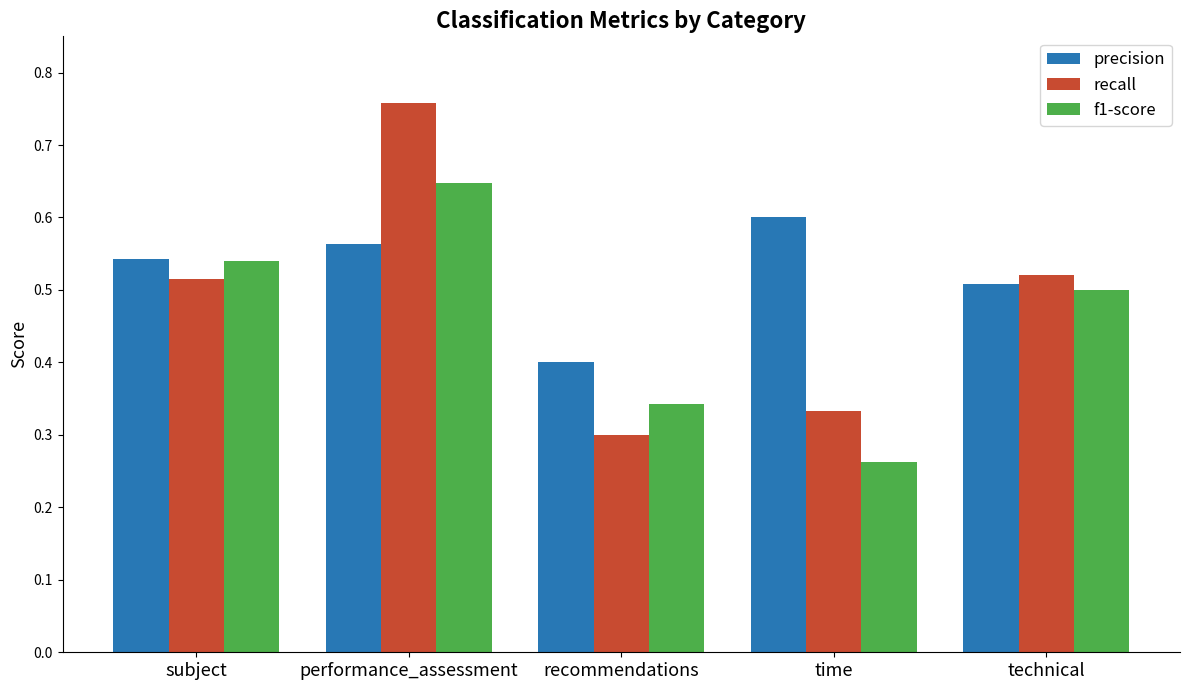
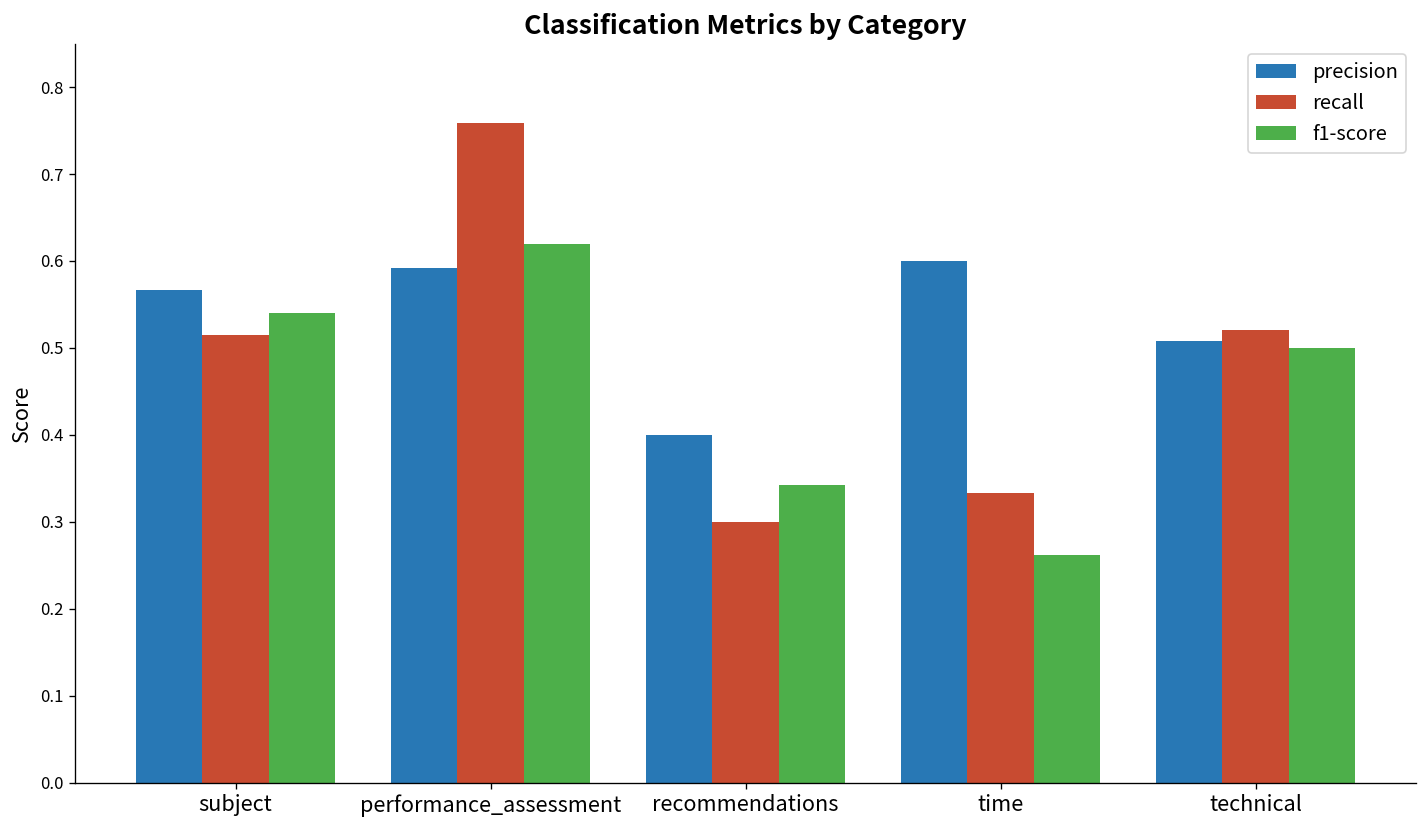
precision, subject: 0.54 -> 0.57
precision, performance_assessment: 0.56 -> 0.59
f1-score, performance_assessment: 0.65 -> 0.62
